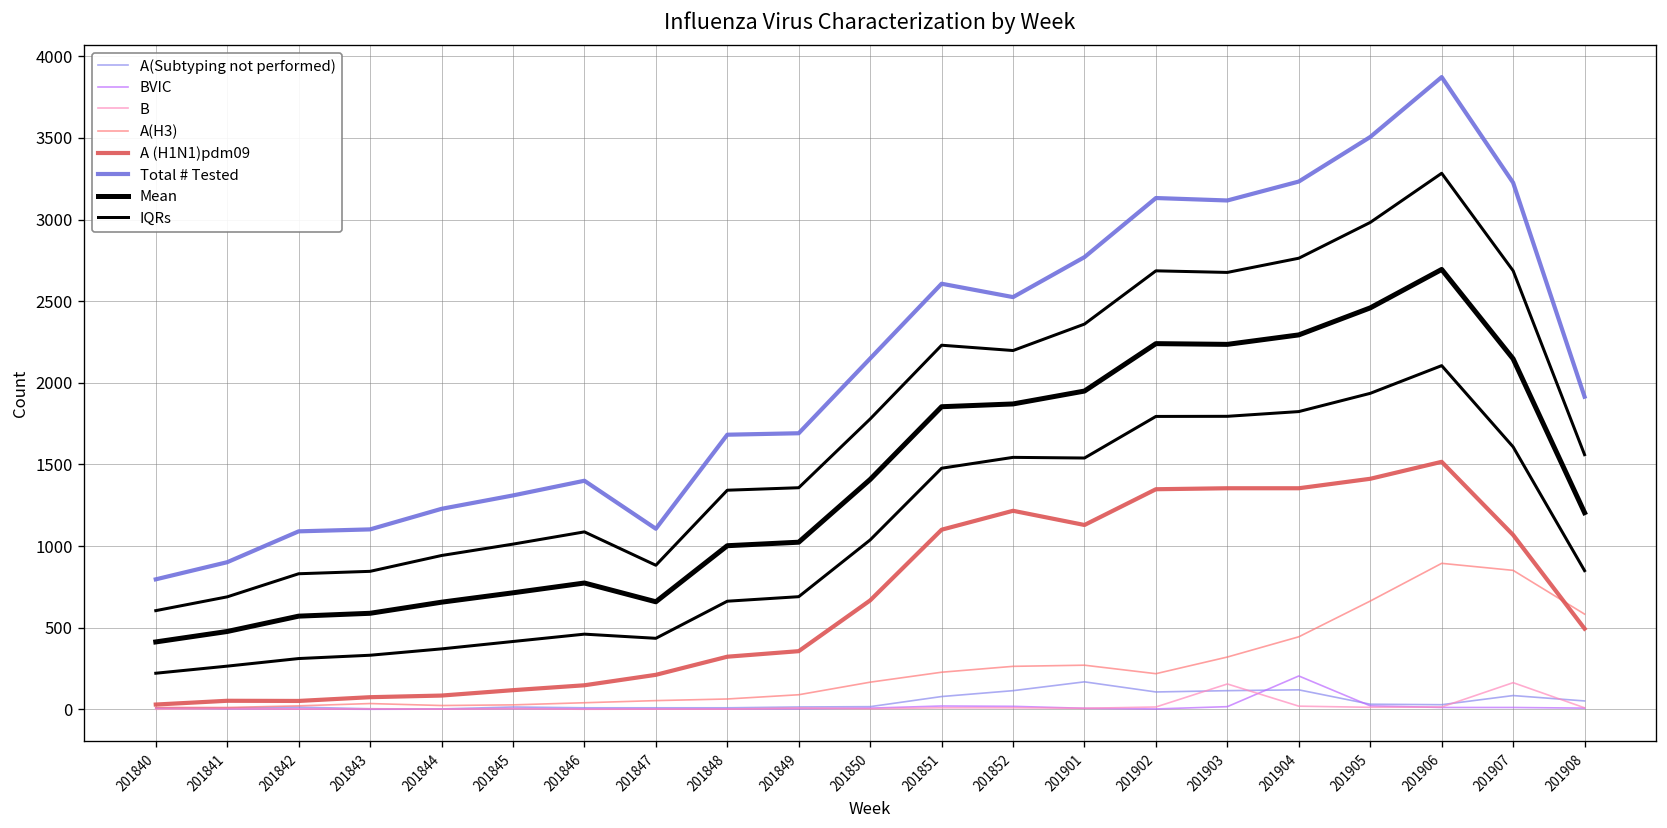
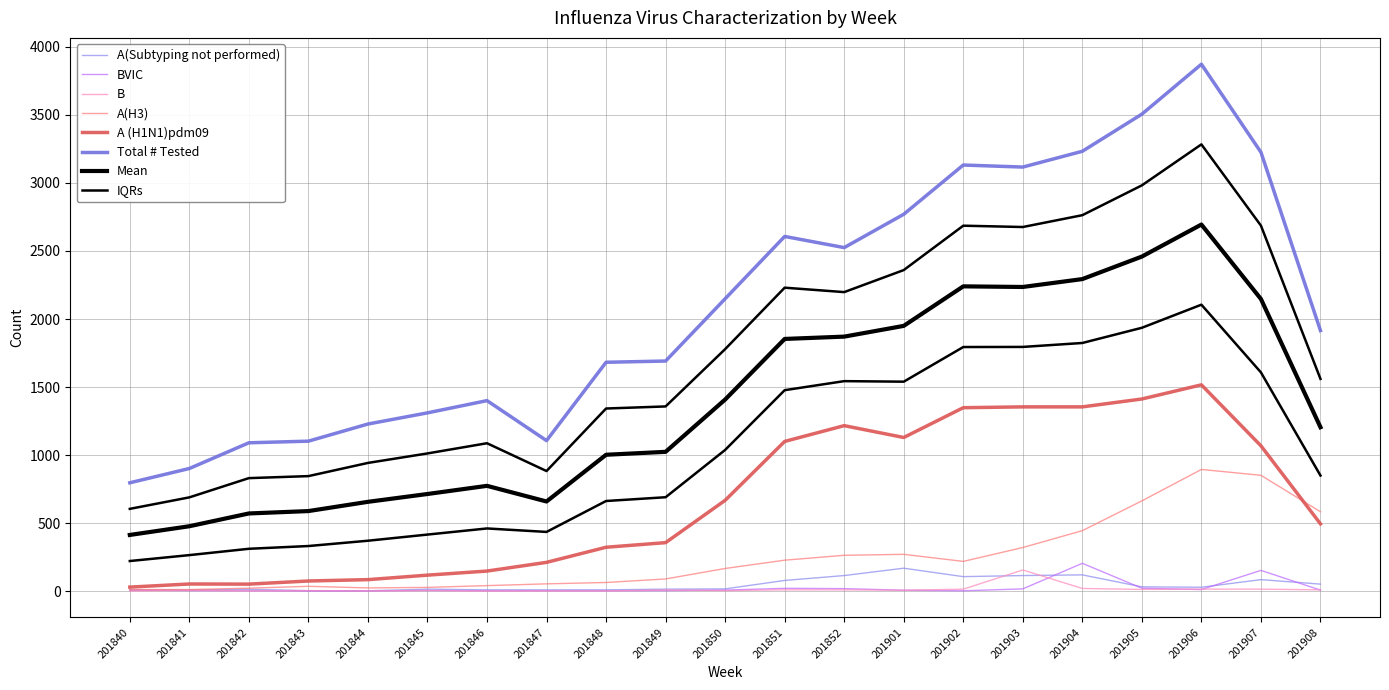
BVIC, 201907: 10 -> 150
B, 201907: 160 -> 10
